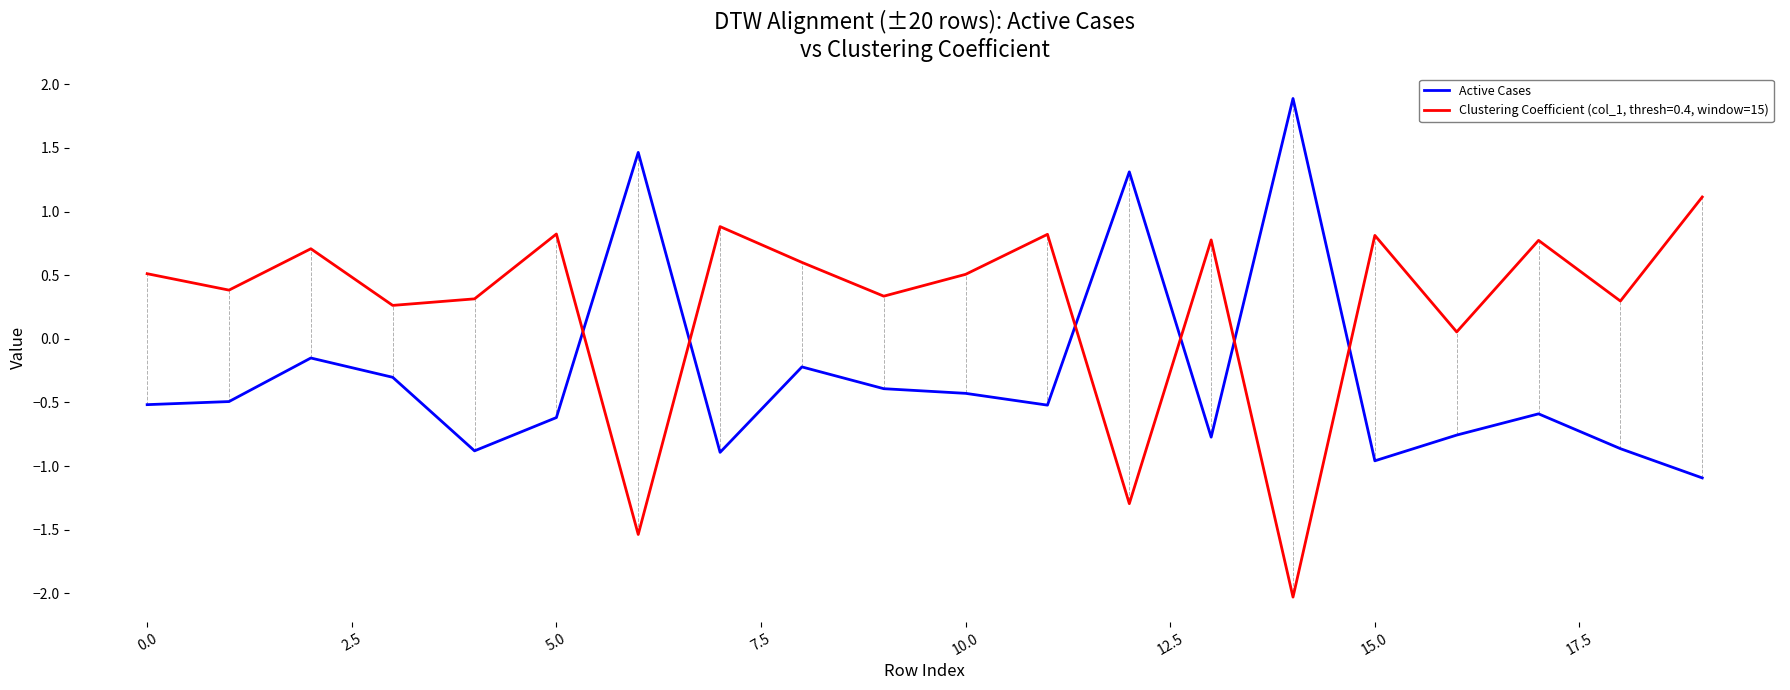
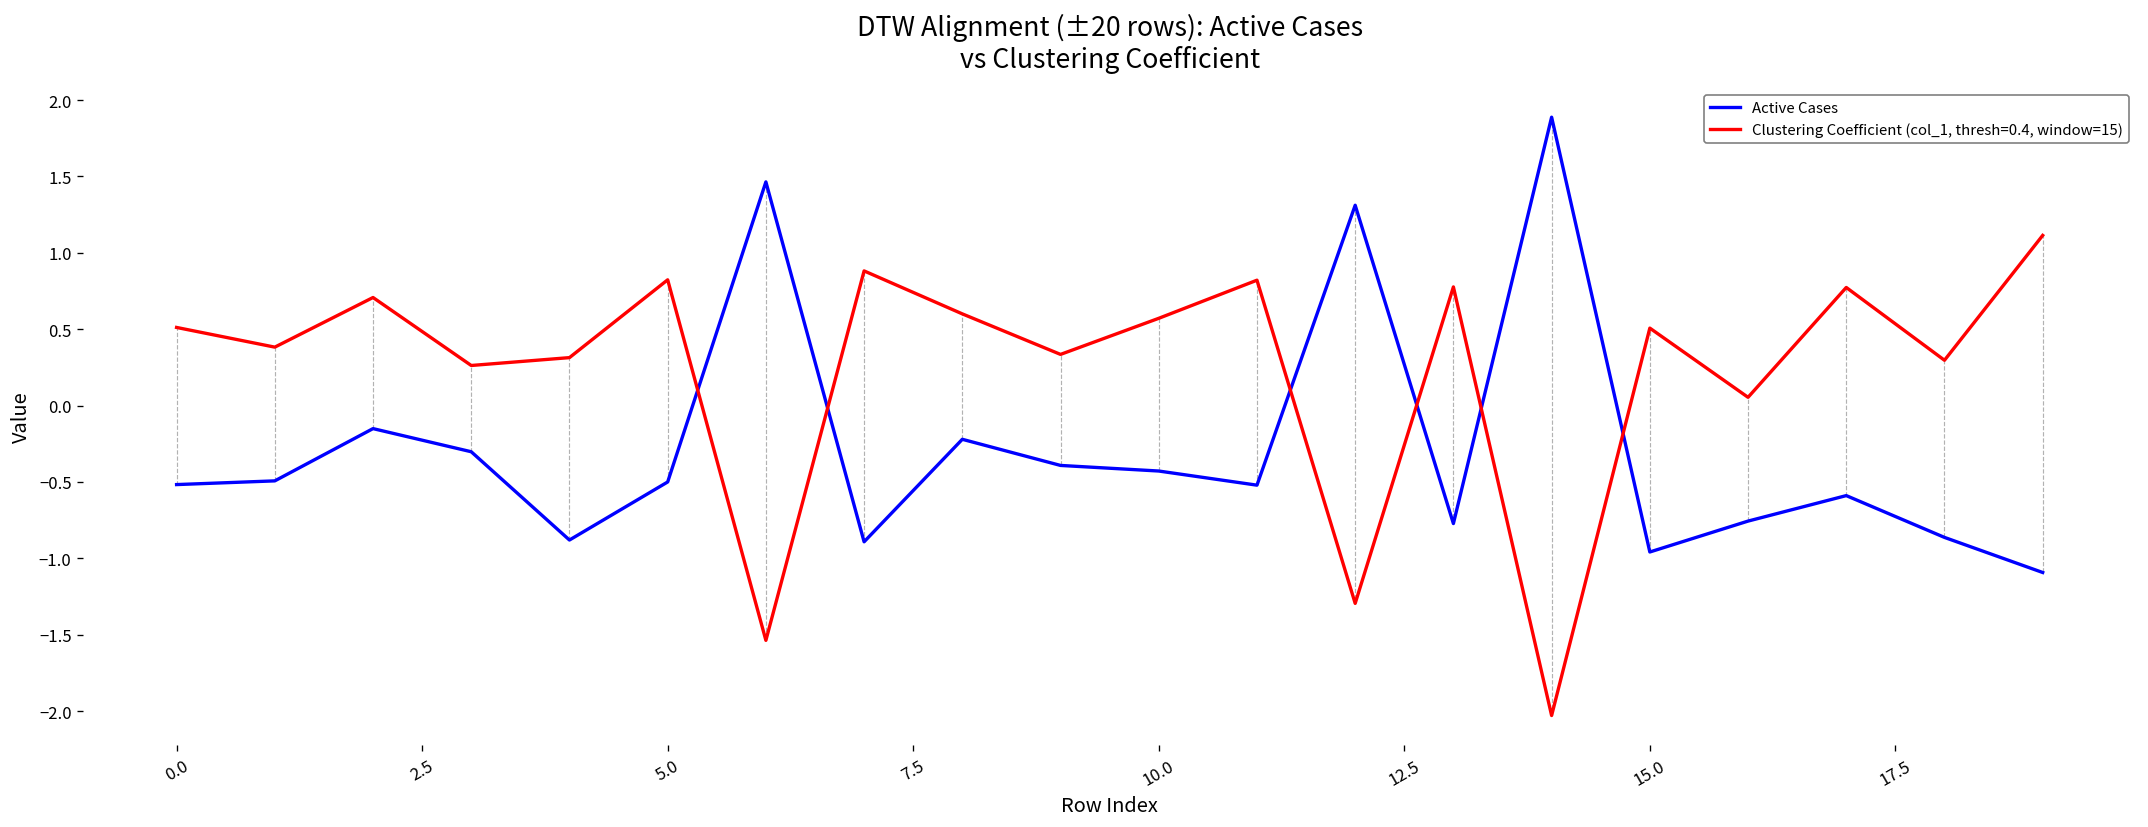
Active Cases, 5.0: -0.62 -> -0.50
Clustering Coefficient (col_1, thresh=0.4, window=15), 10.0: 0.51 -> 0.57
Clustering Coefficient (col_1, thresh=0.4, window=15), 15.0: 0.81 -> 0.51
